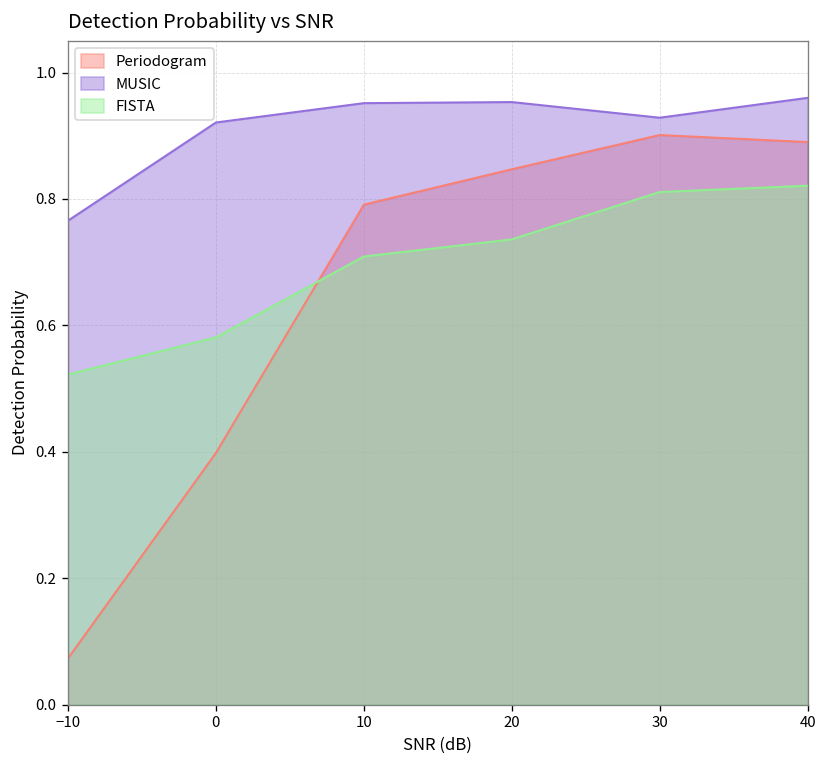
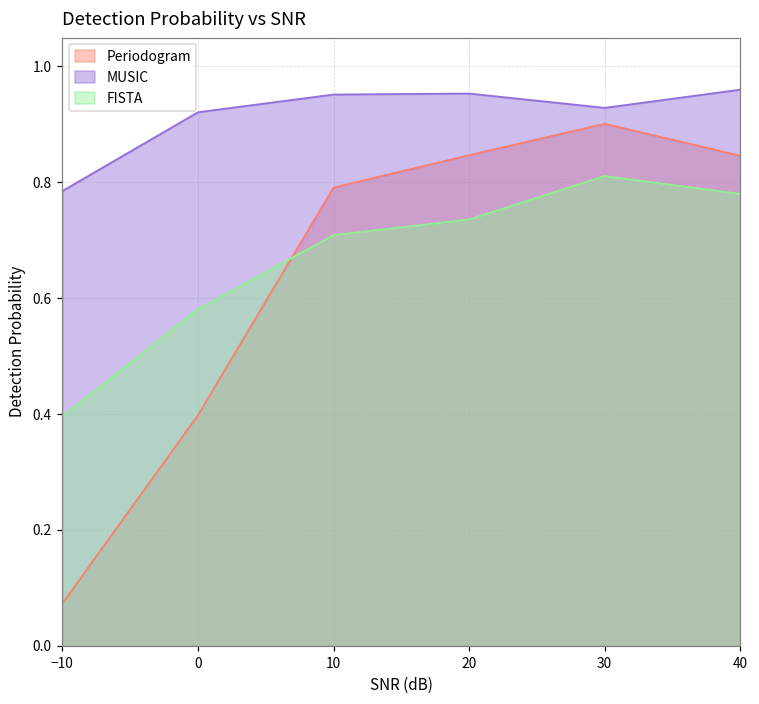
MUSIC, −10: 0.77 -> 0.79
FISTA, −10: 0.52 -> 0.40
Periodogram, 40: 0.89 -> 0.85
FISTA, 40: 0.82 -> 0.78
